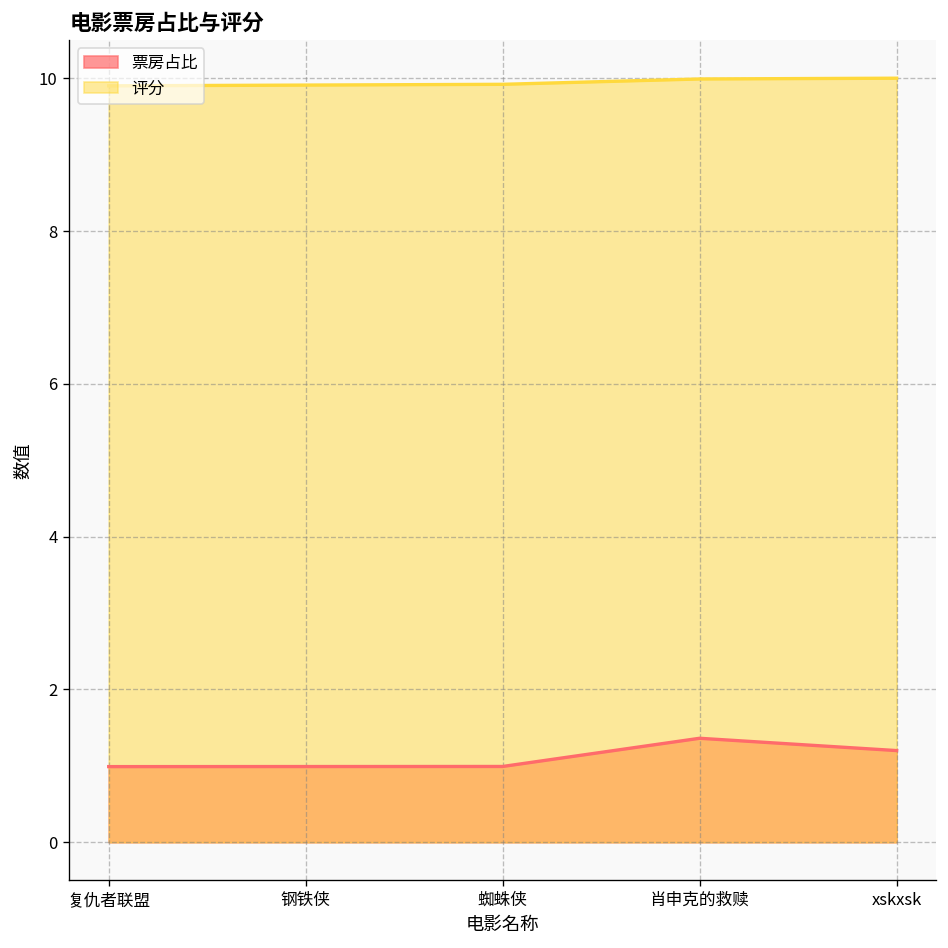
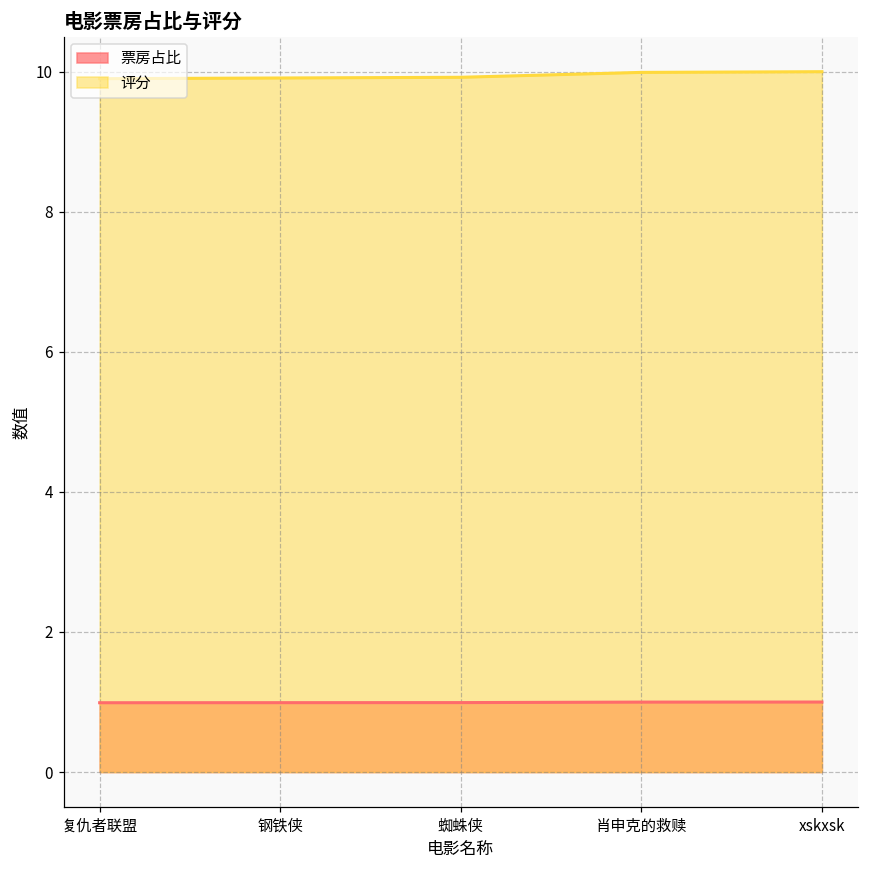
票房占比, 肖申克的救赎: 1.4 -> 1.0
票房占比, xskxsk: 1.2 -> 1.0
